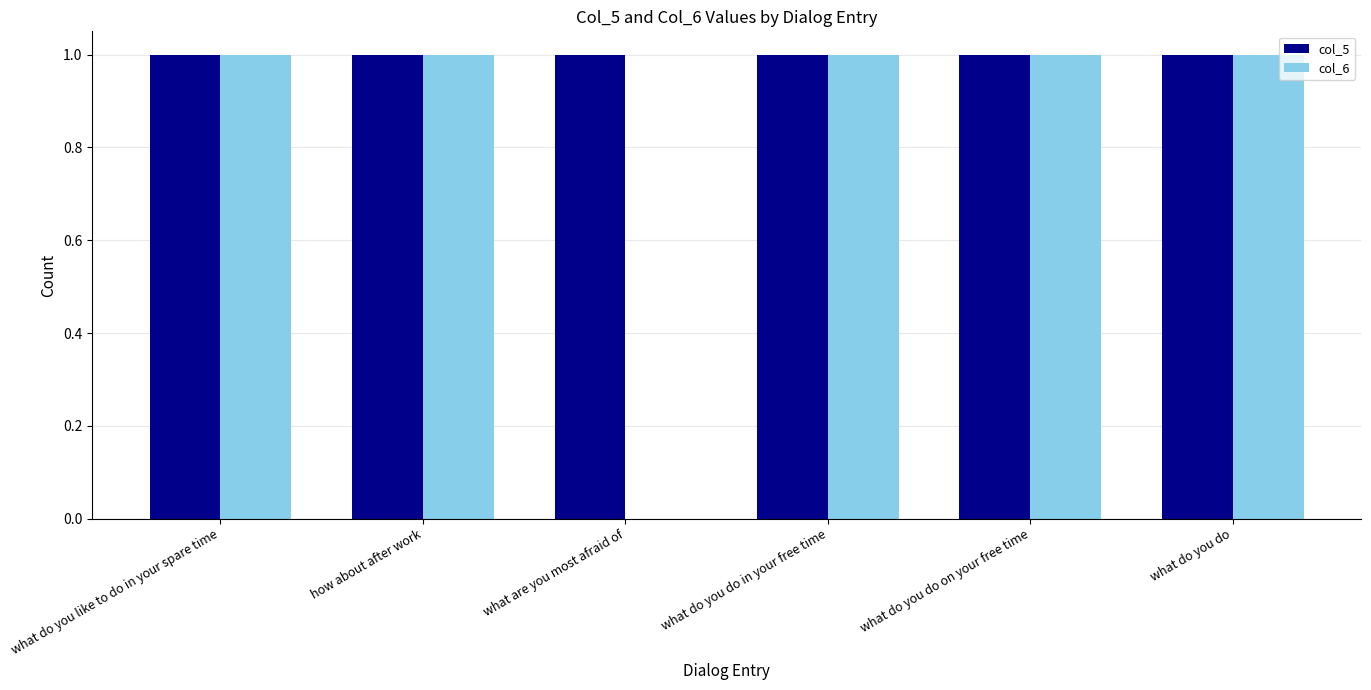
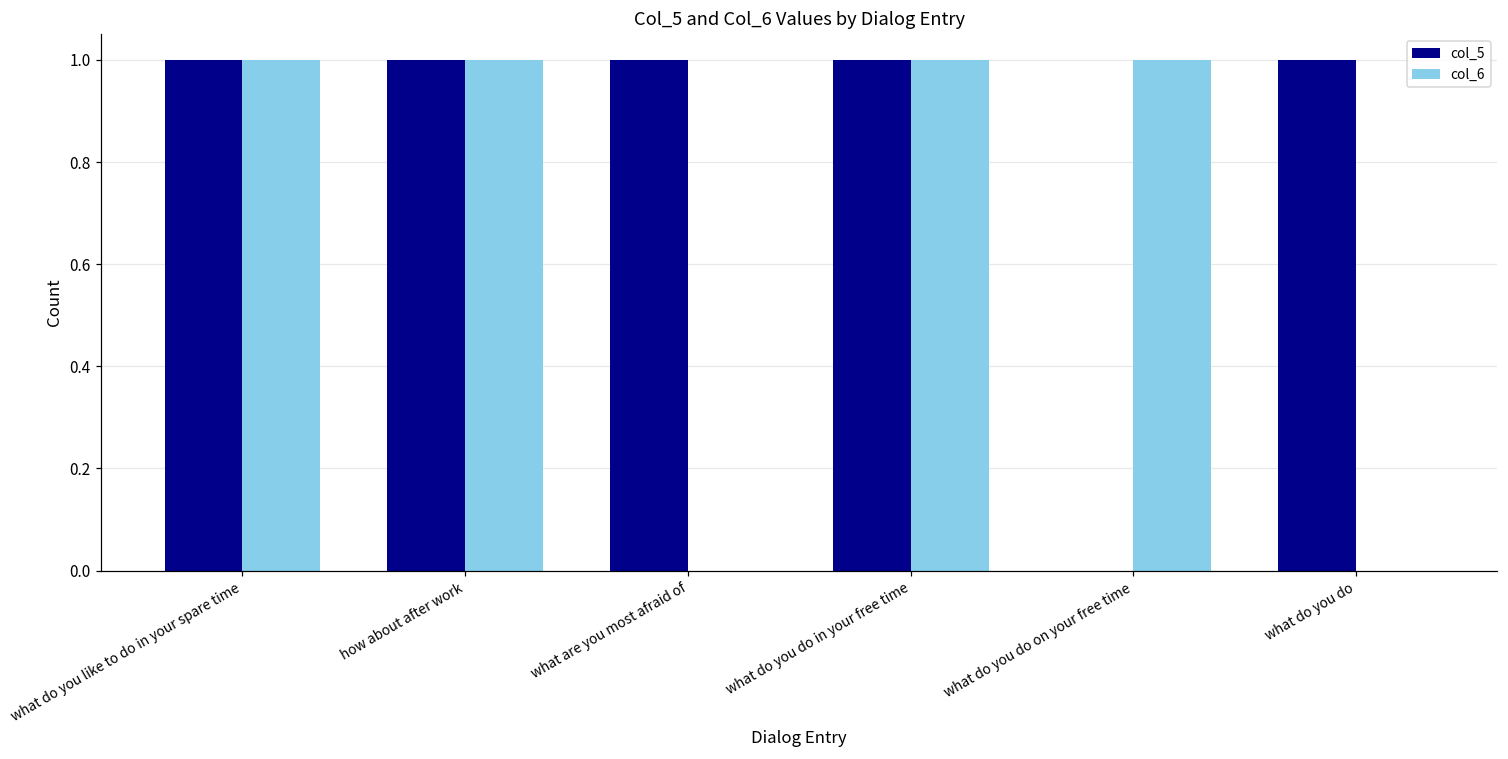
col_5, what do you do on your free time: 1 -> 0
col_6, what do you do: 1 -> 0
